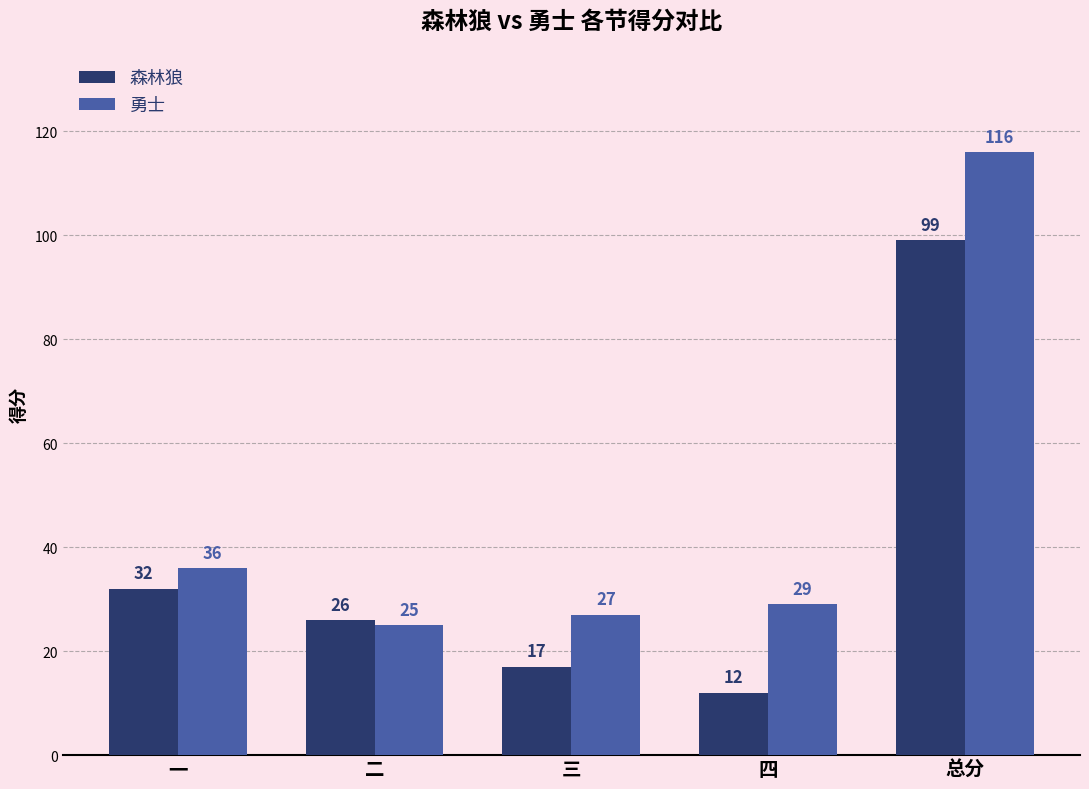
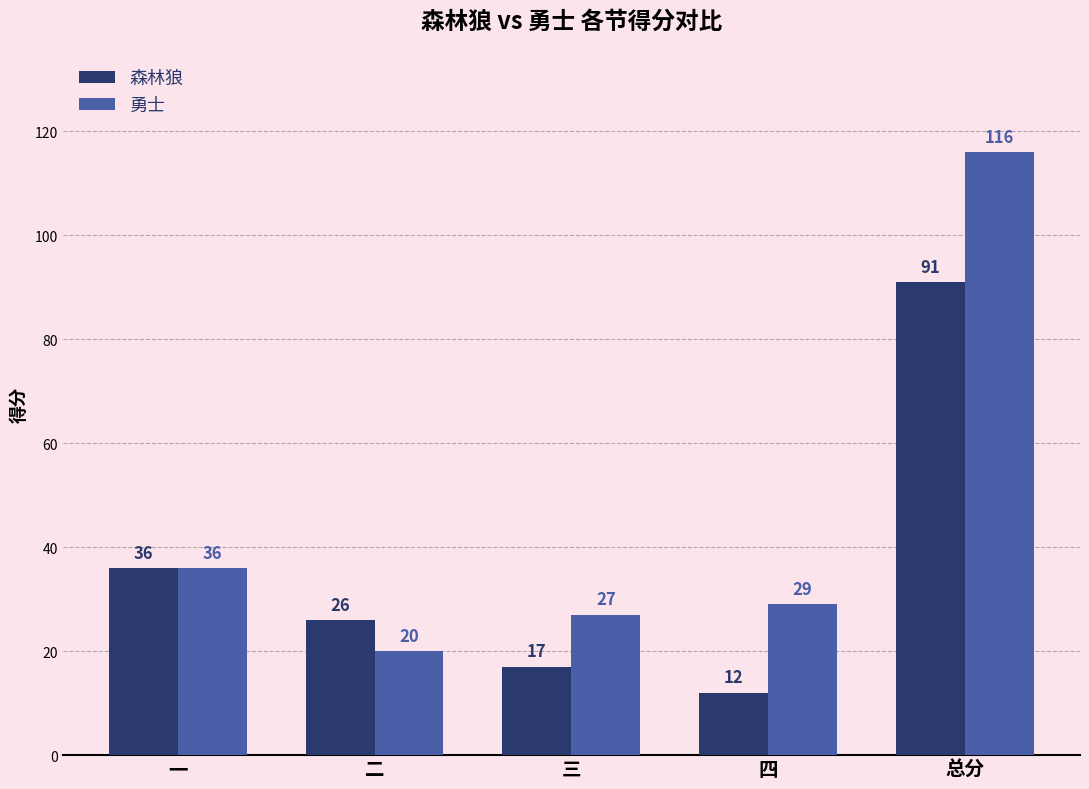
森林狼, 一: 32 -> 36
勇士, 二: 25 -> 20
森林狼, 总分: 99 -> 91
